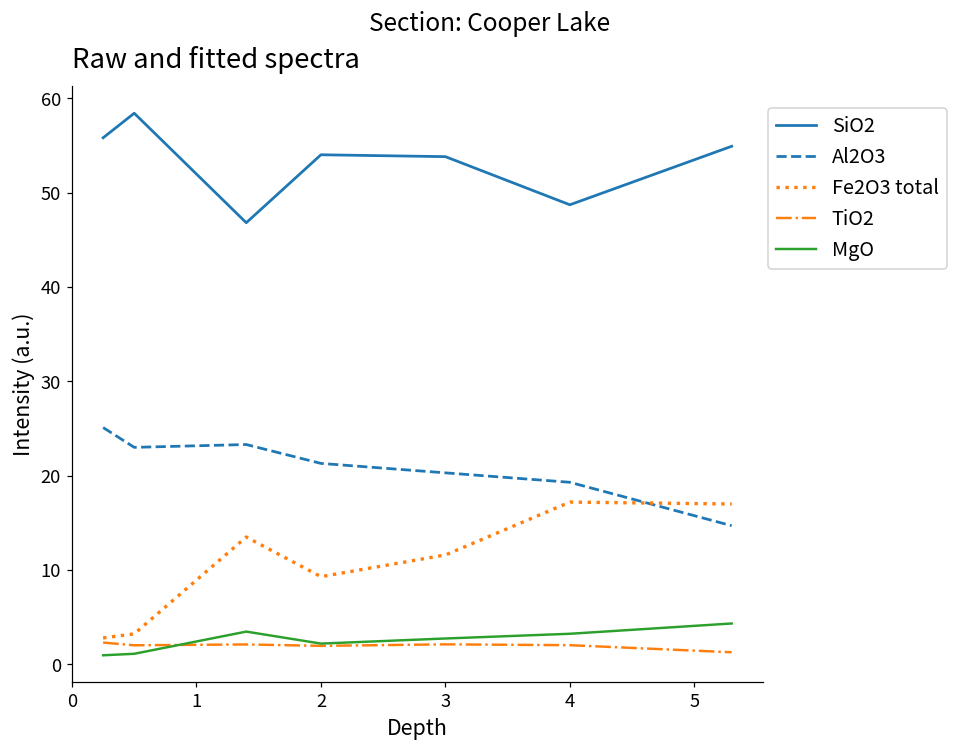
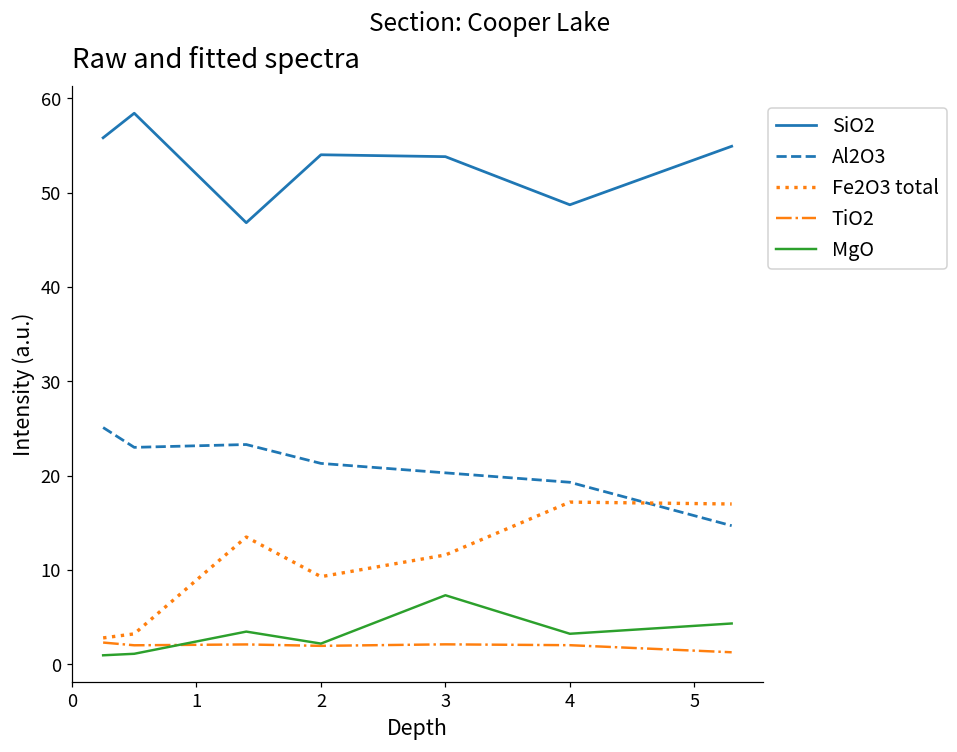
MgO, 3: 3 -> 7
